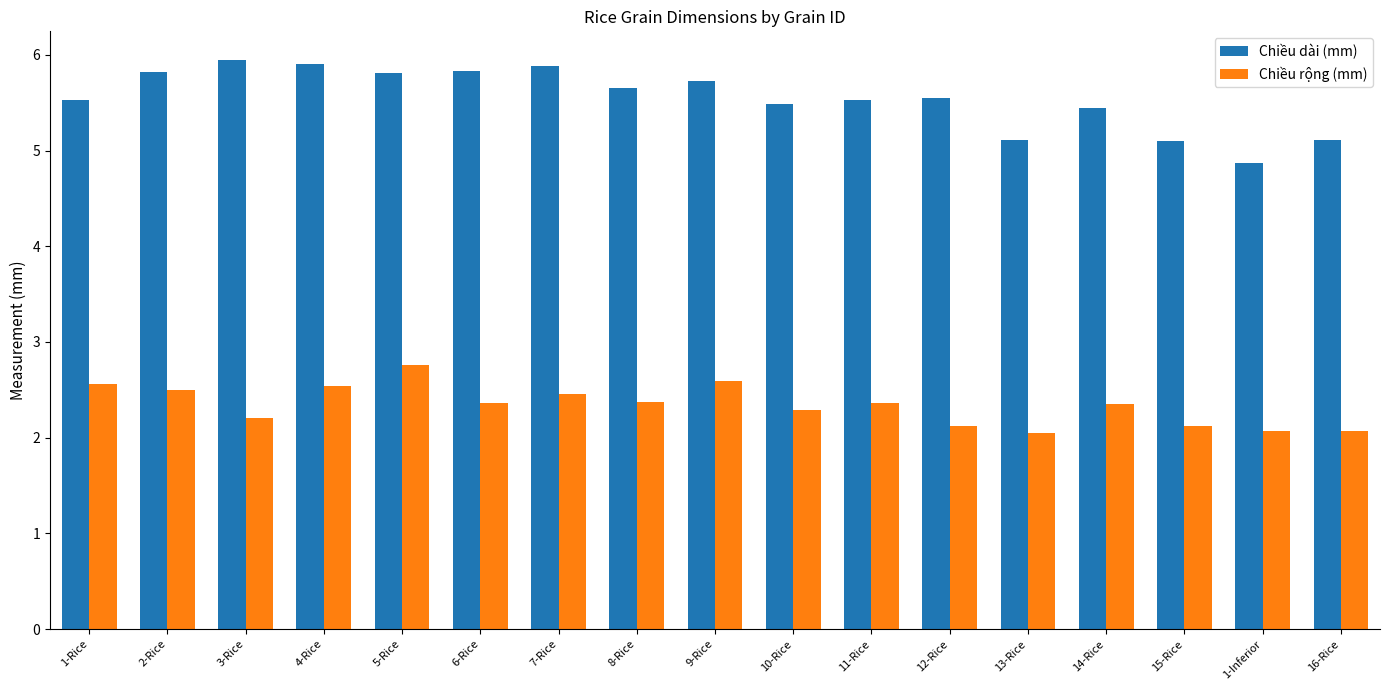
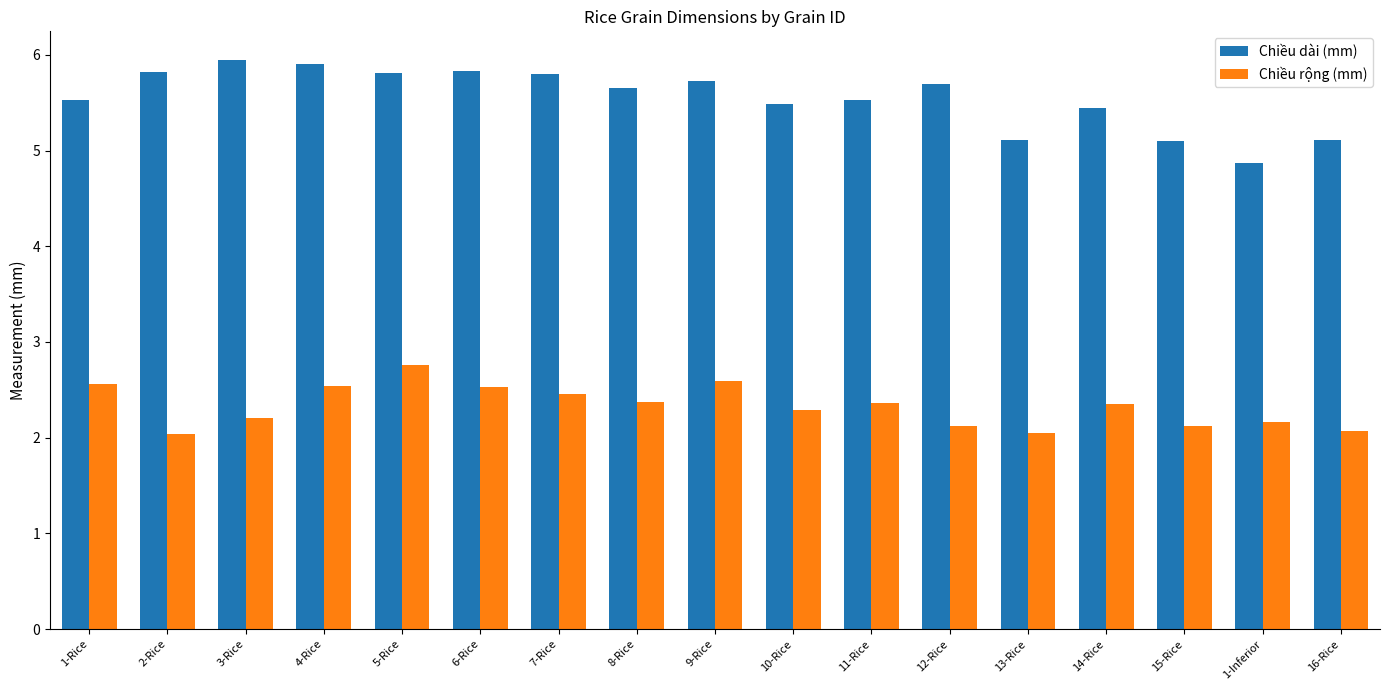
Chiều rộng (mm), 2-Rice: 2.5 -> 2.0
Chiều rộng (mm), 6-Rice: 2.4 -> 2.5
Chiều dài (mm), 7-Rice: 5.9 -> 5.8
Chiều dài (mm), 12-Rice: 5.5 -> 5.7
Chiều rộng (mm), 1-Inferior: 2.1 -> 2.2
